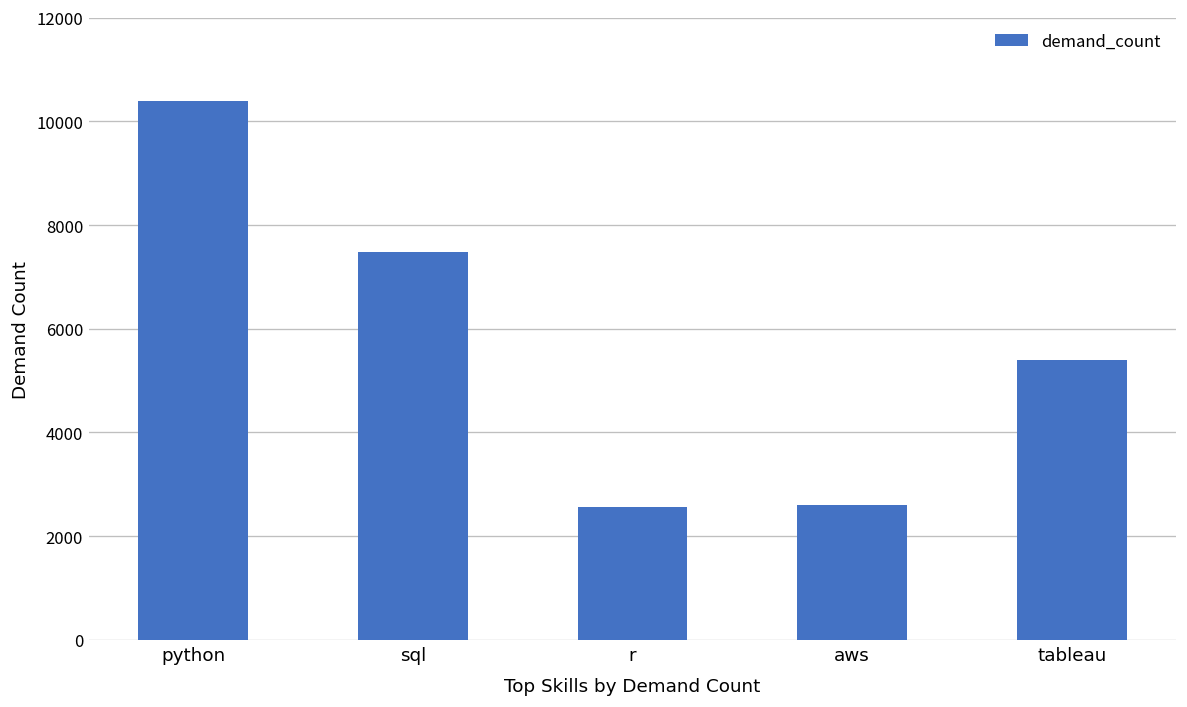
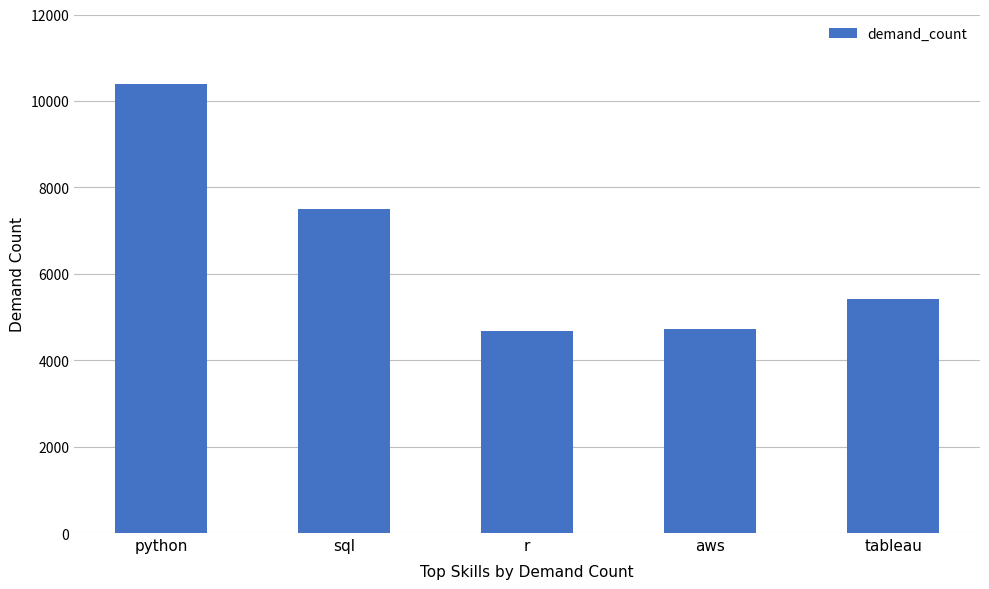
r: 2600 -> 4700
aws: 2600 -> 4700
